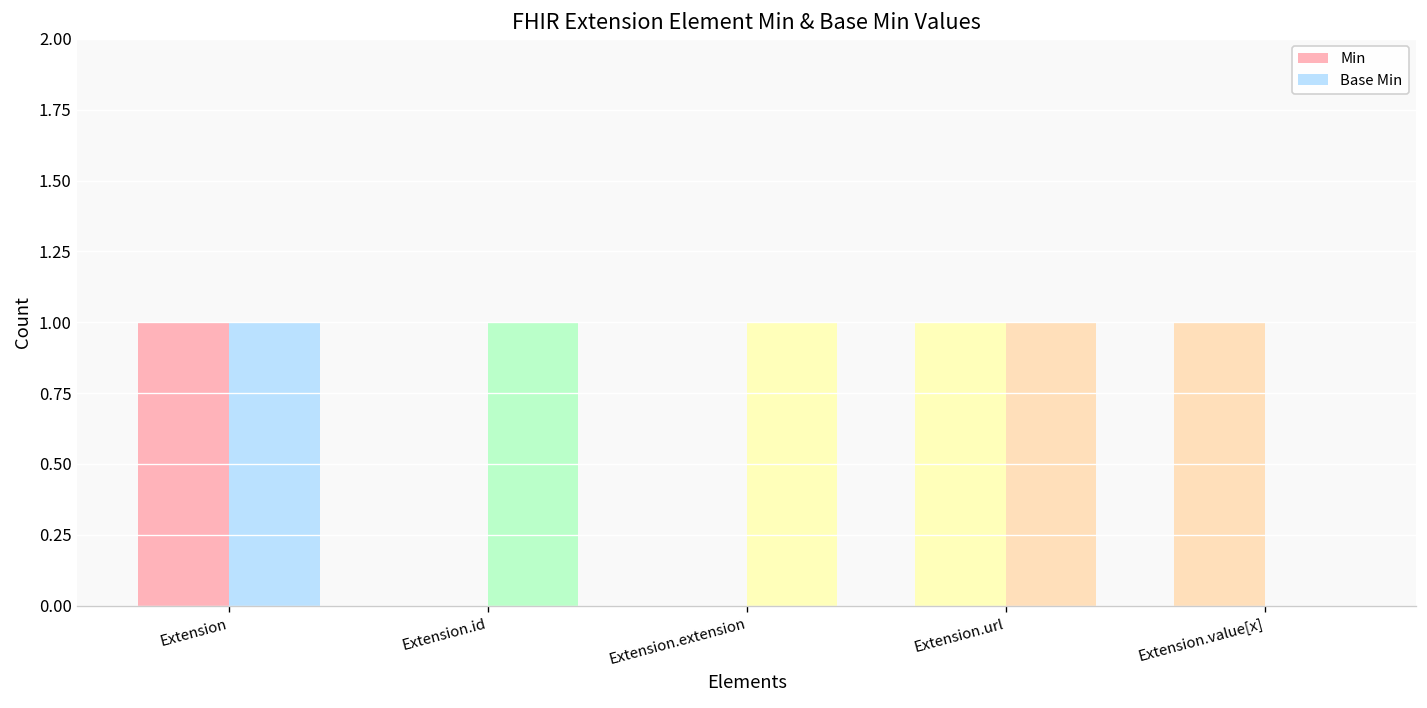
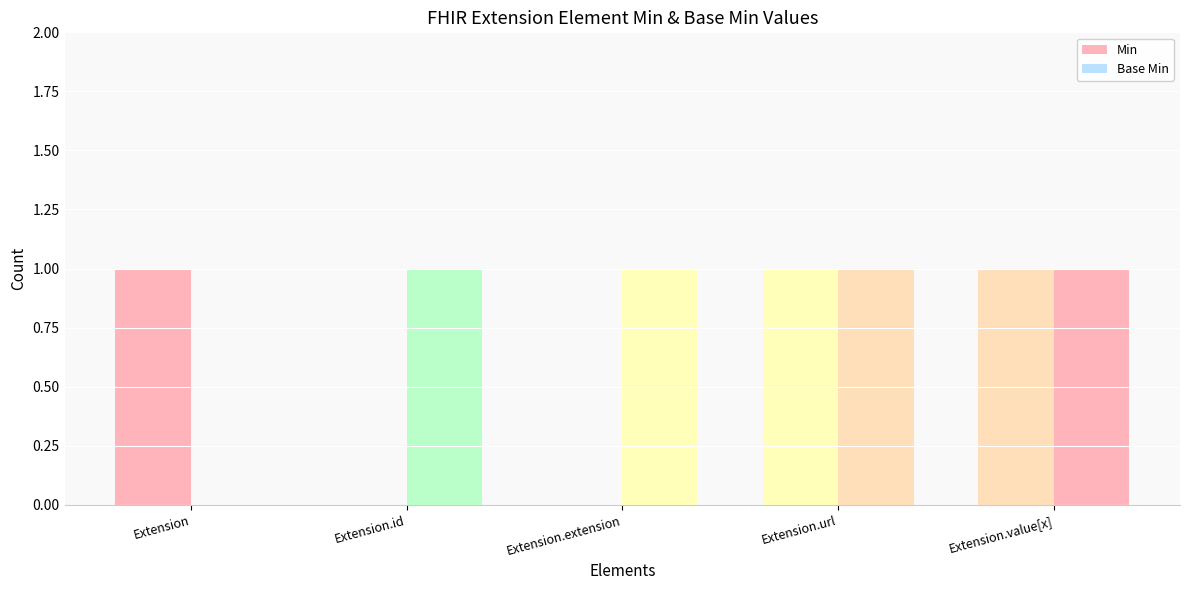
Base Min, Extension: 1 -> 0
Base Min, Extension.value[x]: 0 -> 1
